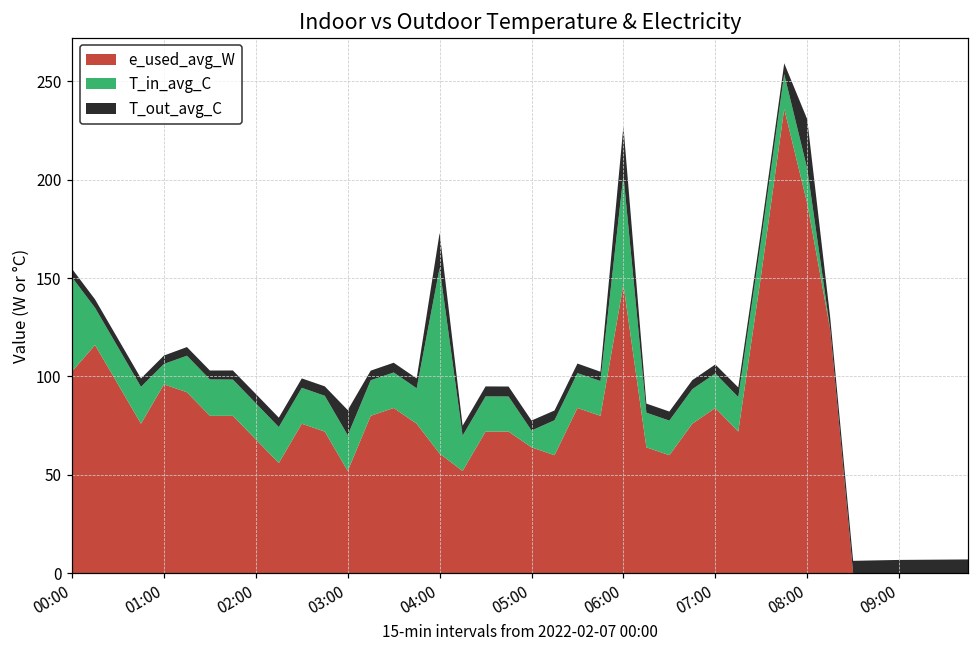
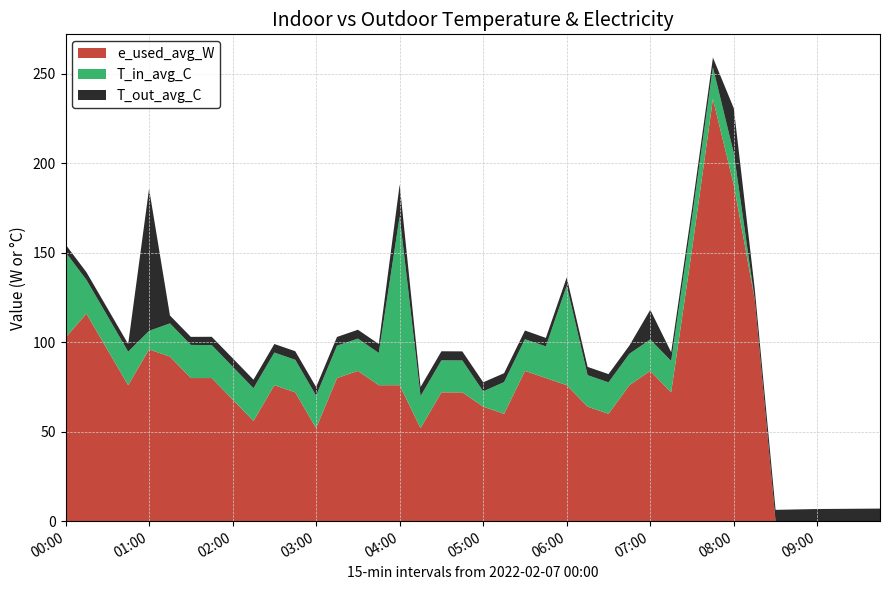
T_out_avg_C, 01:00: 4 -> 80
T_out_avg_C, 03:00: 13 -> 5
e_used_avg_W, 04:00: 61 -> 76
e_used_avg_W, 06:00: 147 -> 76
T_out_avg_C, 06:00: 25 -> 5
T_out_avg_C, 07:00: 5 -> 17
